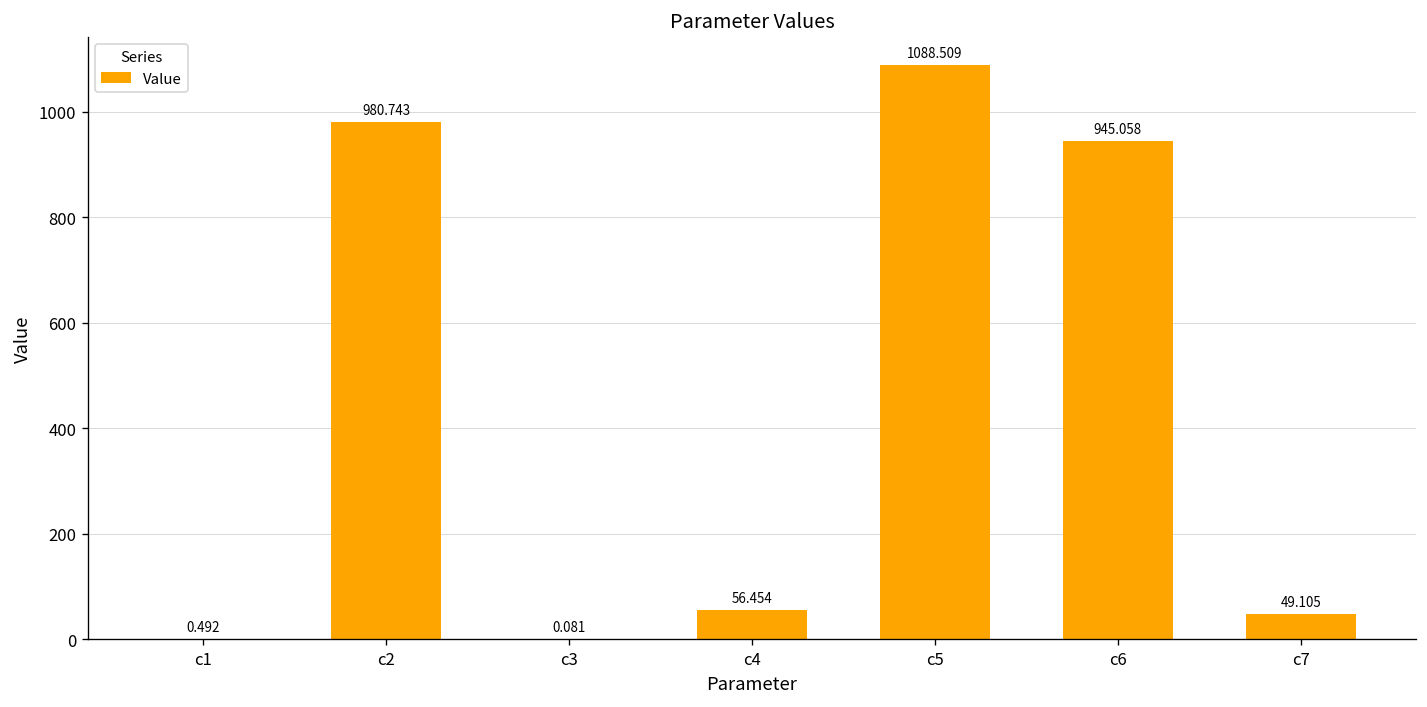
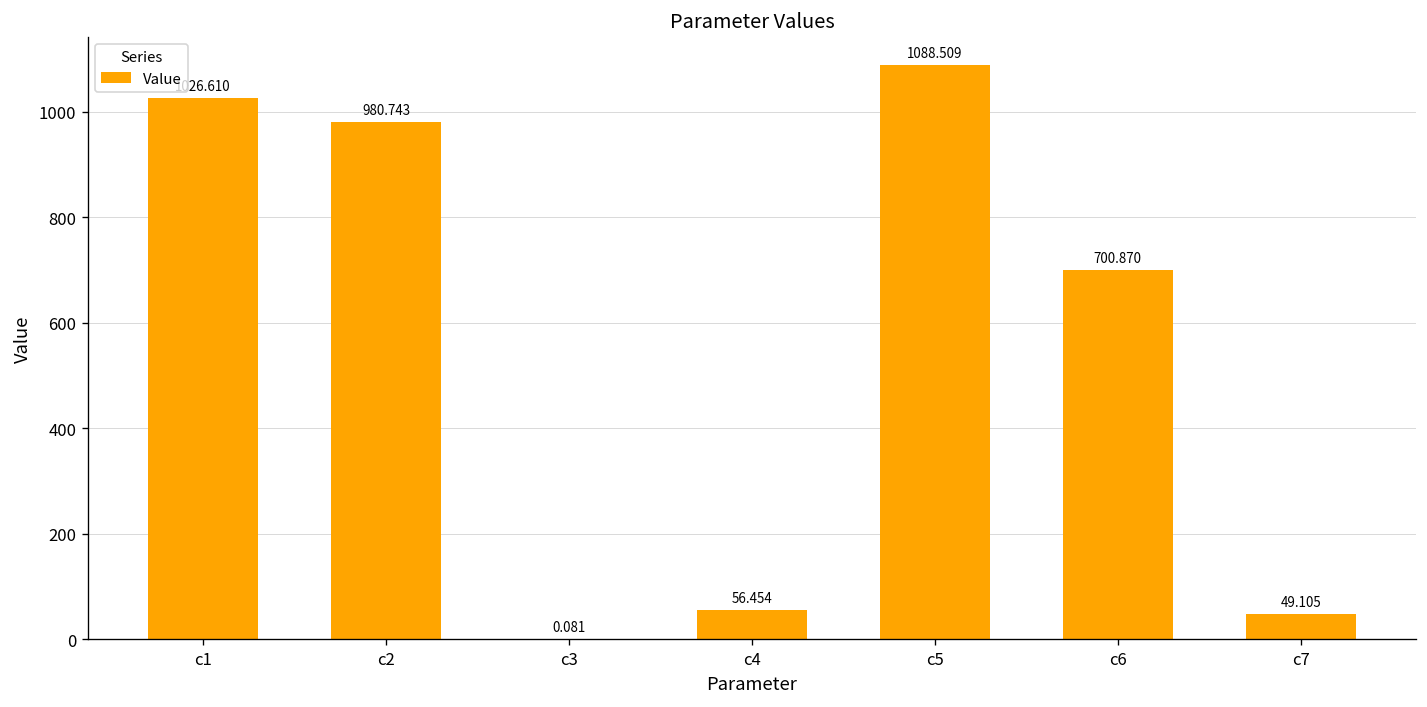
c1: 0 -> 1030
c6: 945.058 -> 700.870
